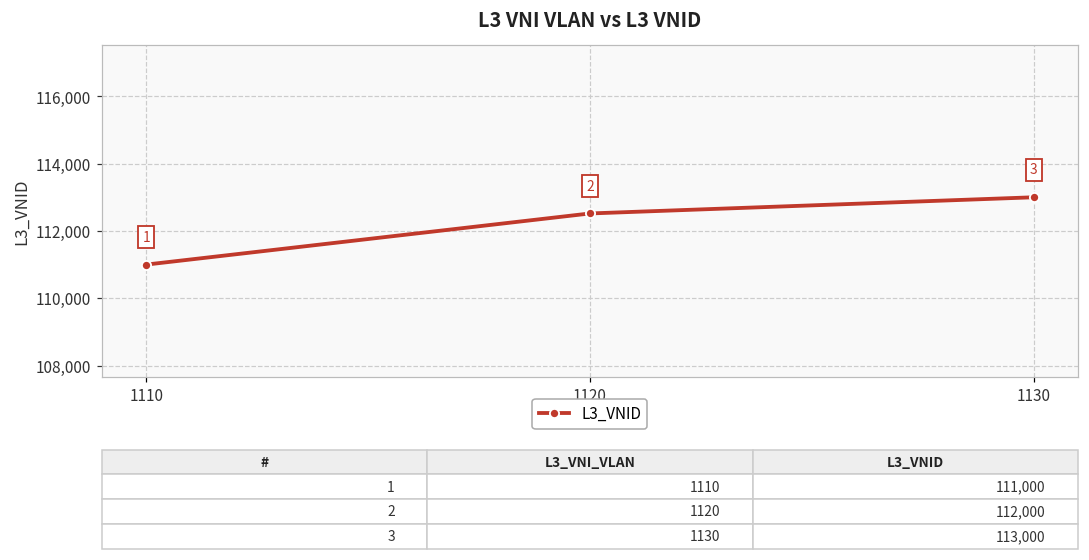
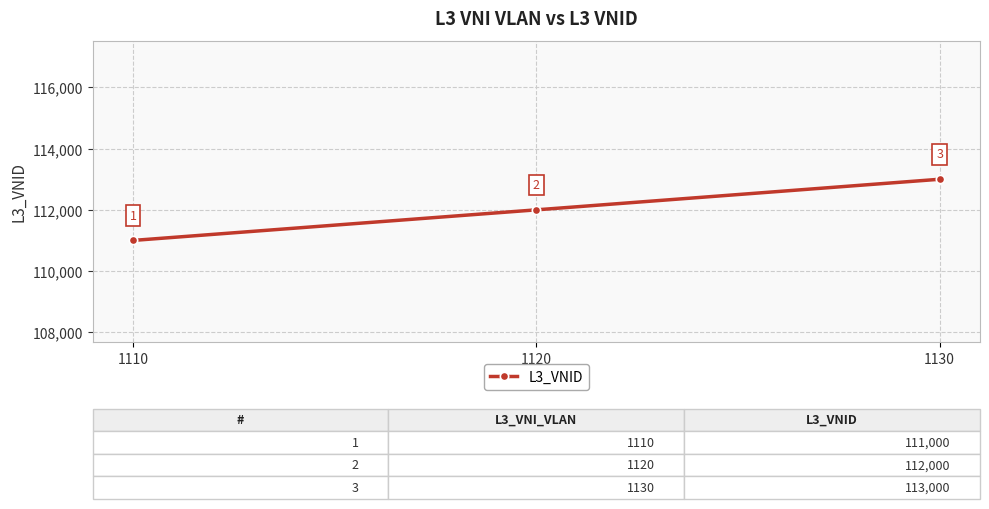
1120: 112,500 -> 112,000
